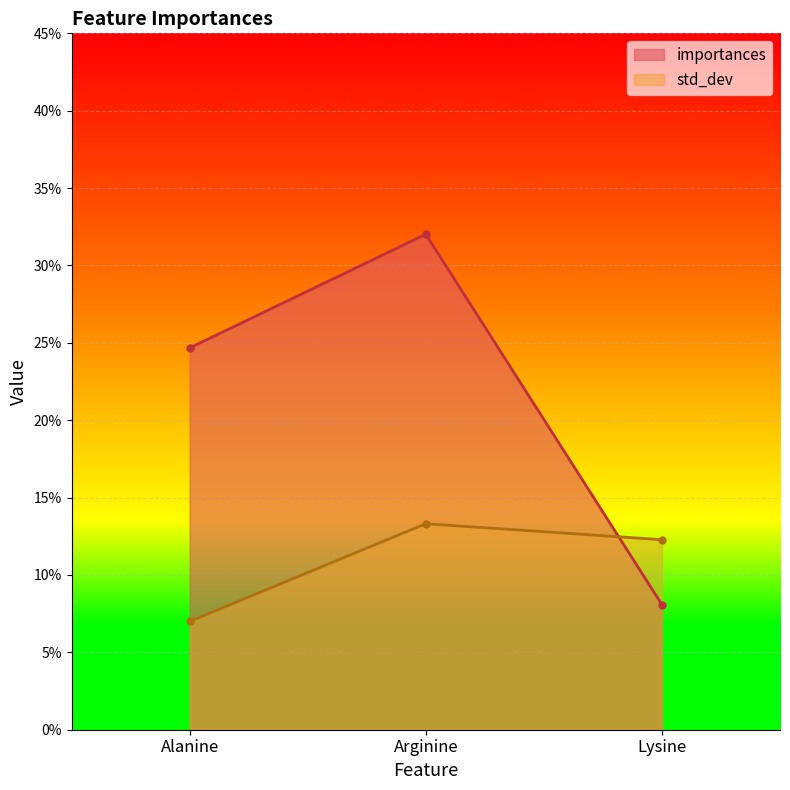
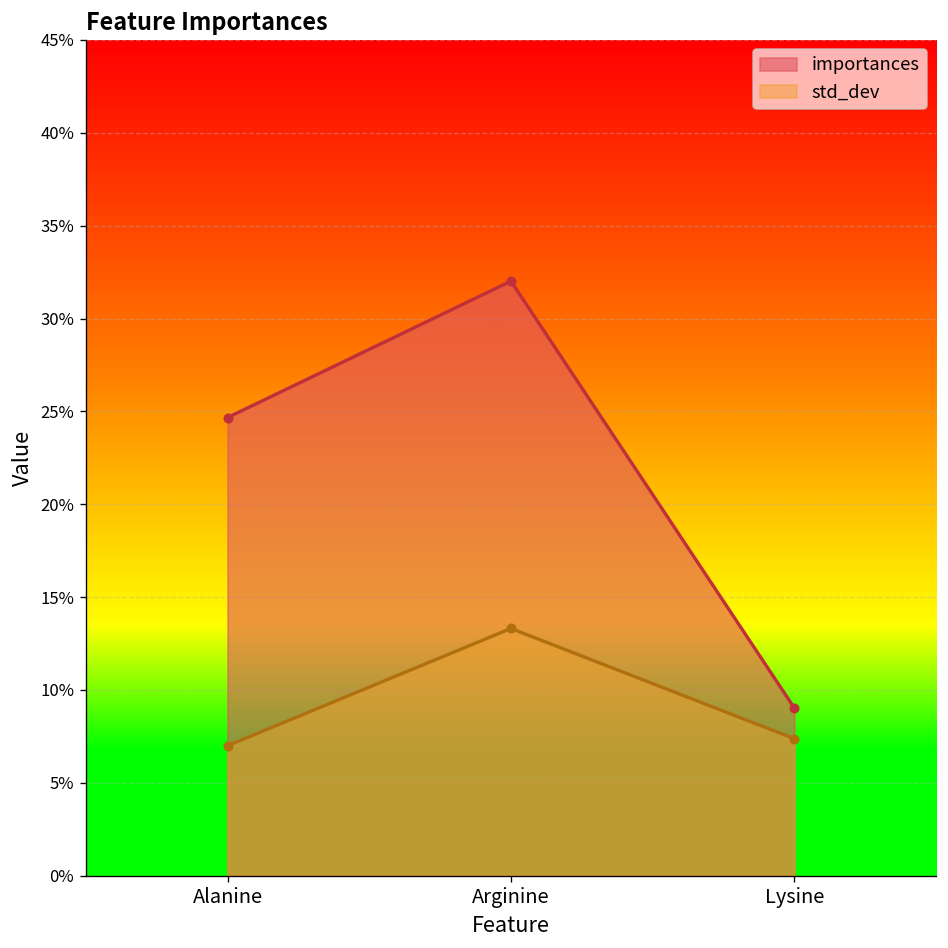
importances, Lysine: 8.1% -> 9.0%
std_dev, Lysine: 12.3% -> 7.4%
